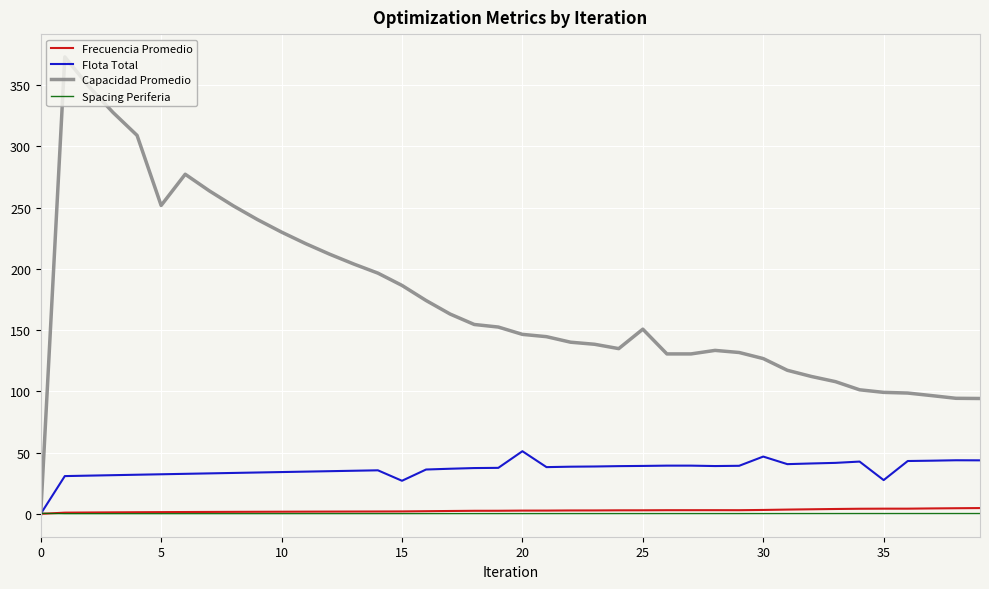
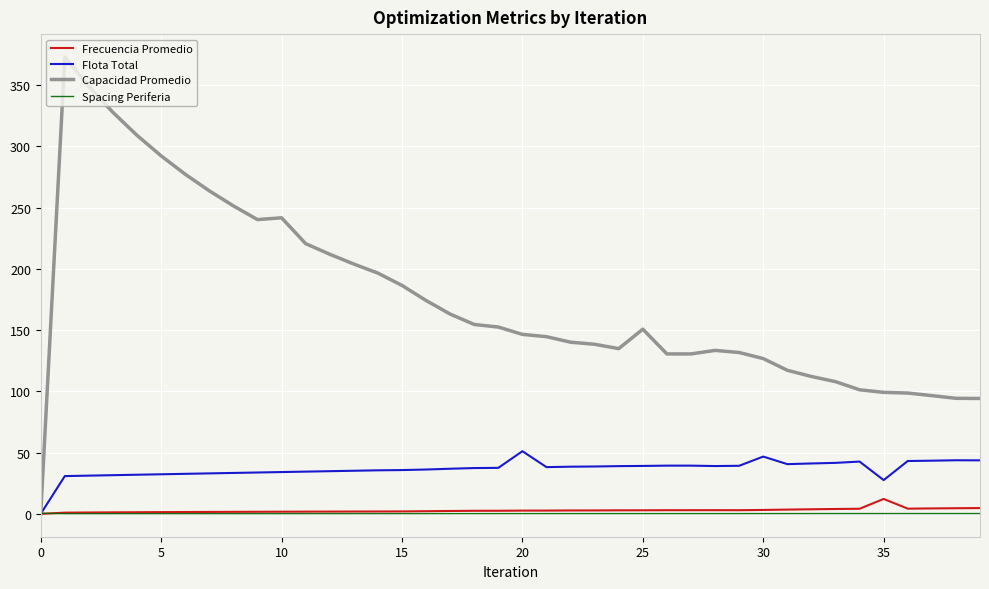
Capacidad Promedio, 5: 252 -> 292
Capacidad Promedio, 10: 230 -> 242
Flota Total, 15: 27 -> 36
Frecuencia Promedio, 35: 4 -> 12
